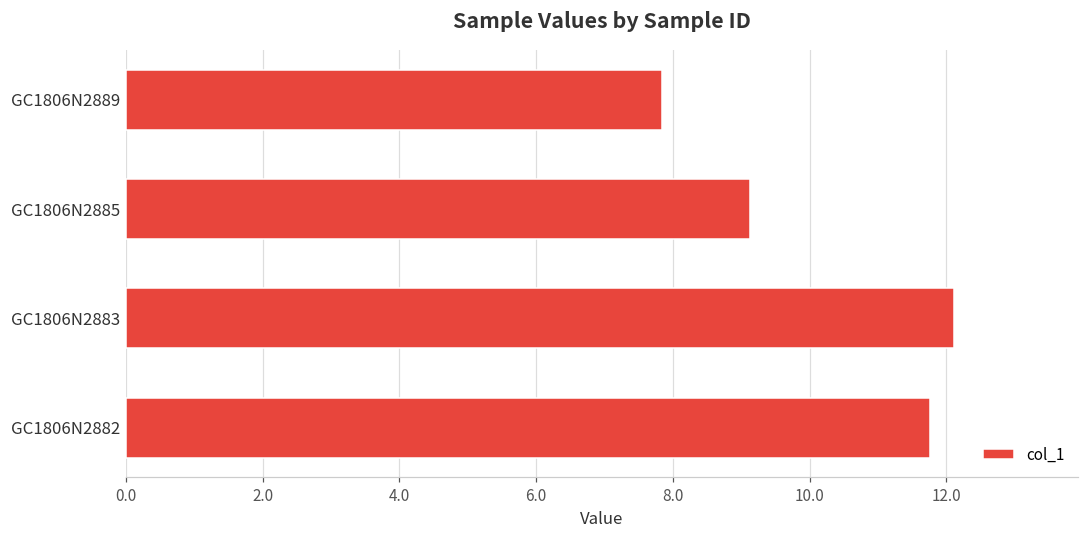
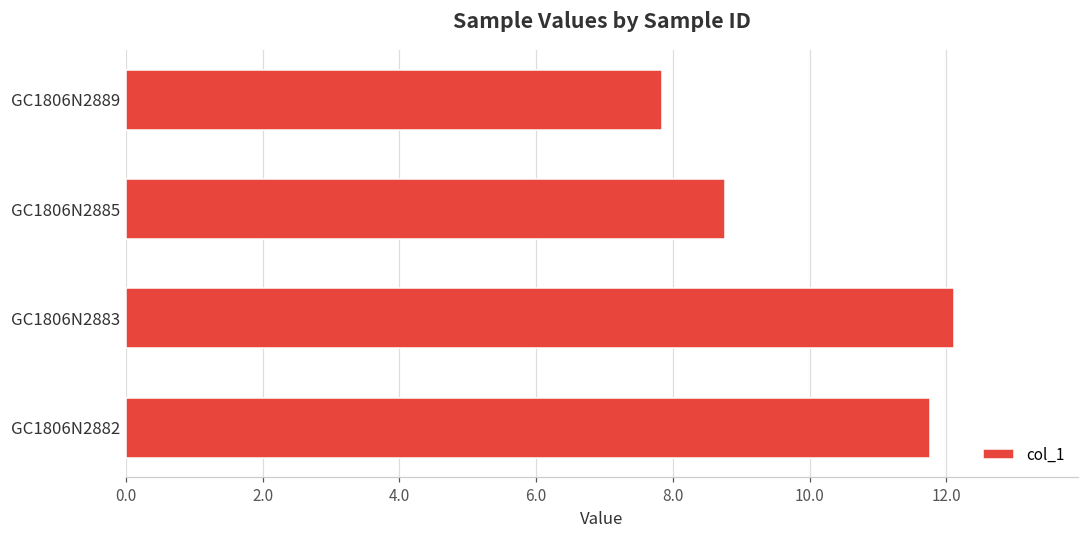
GC1806N2885: 9.1 -> 8.8
